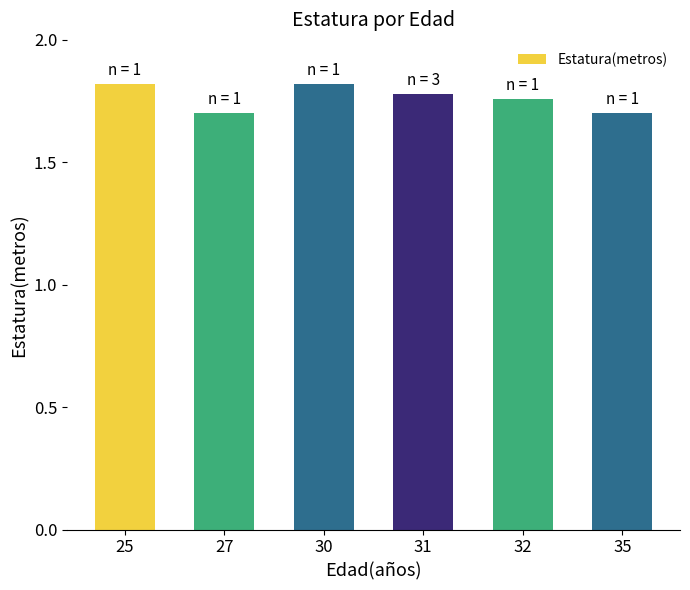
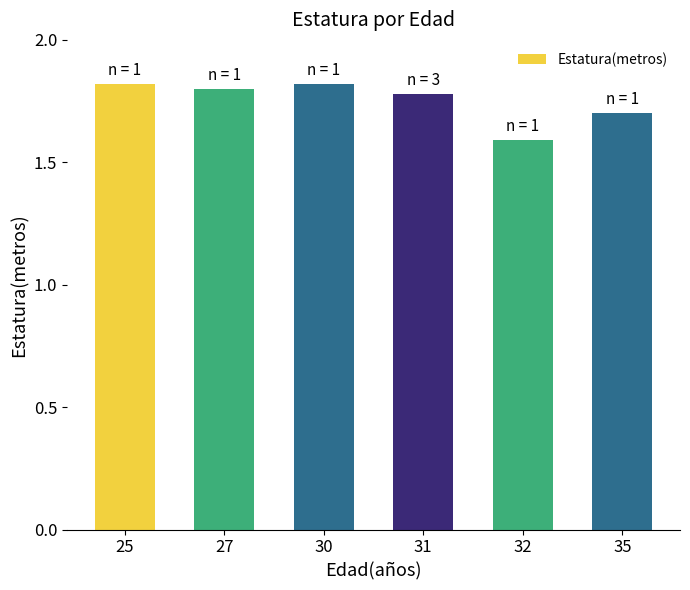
27: 1.7 -> 1.8
32: 1.76 -> 1.59
